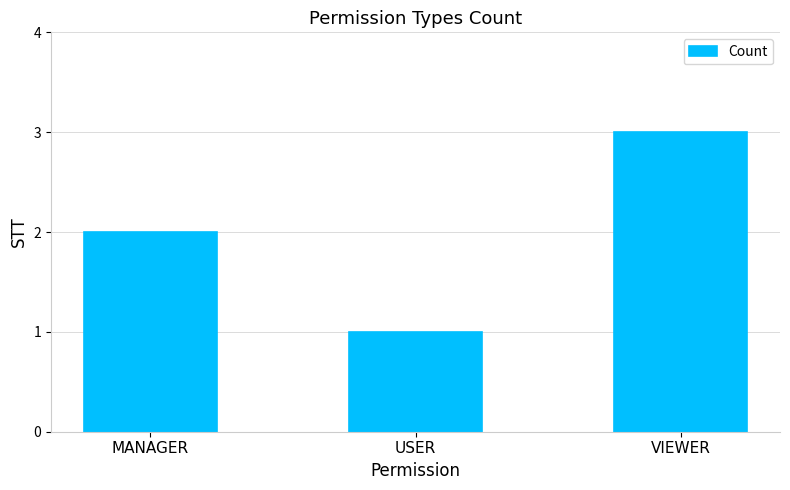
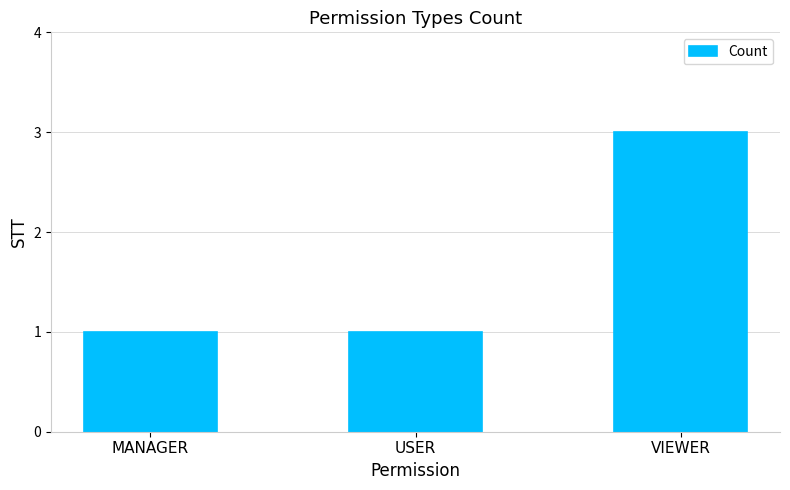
MANAGER: 2 -> 1
